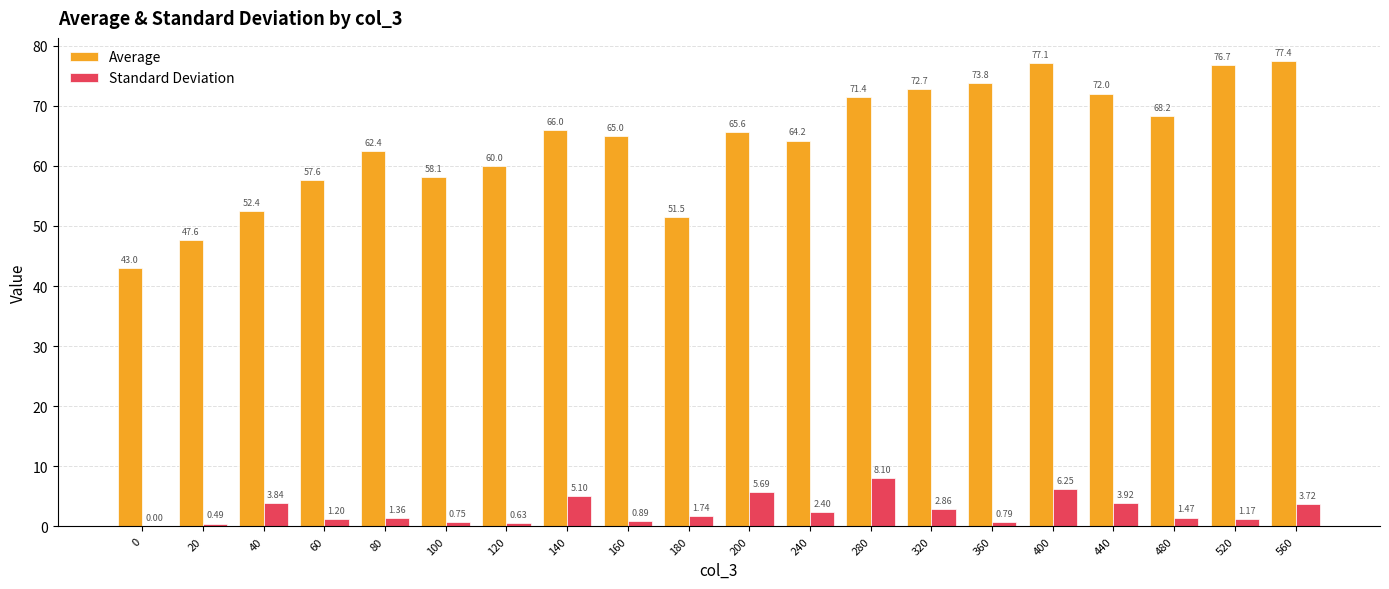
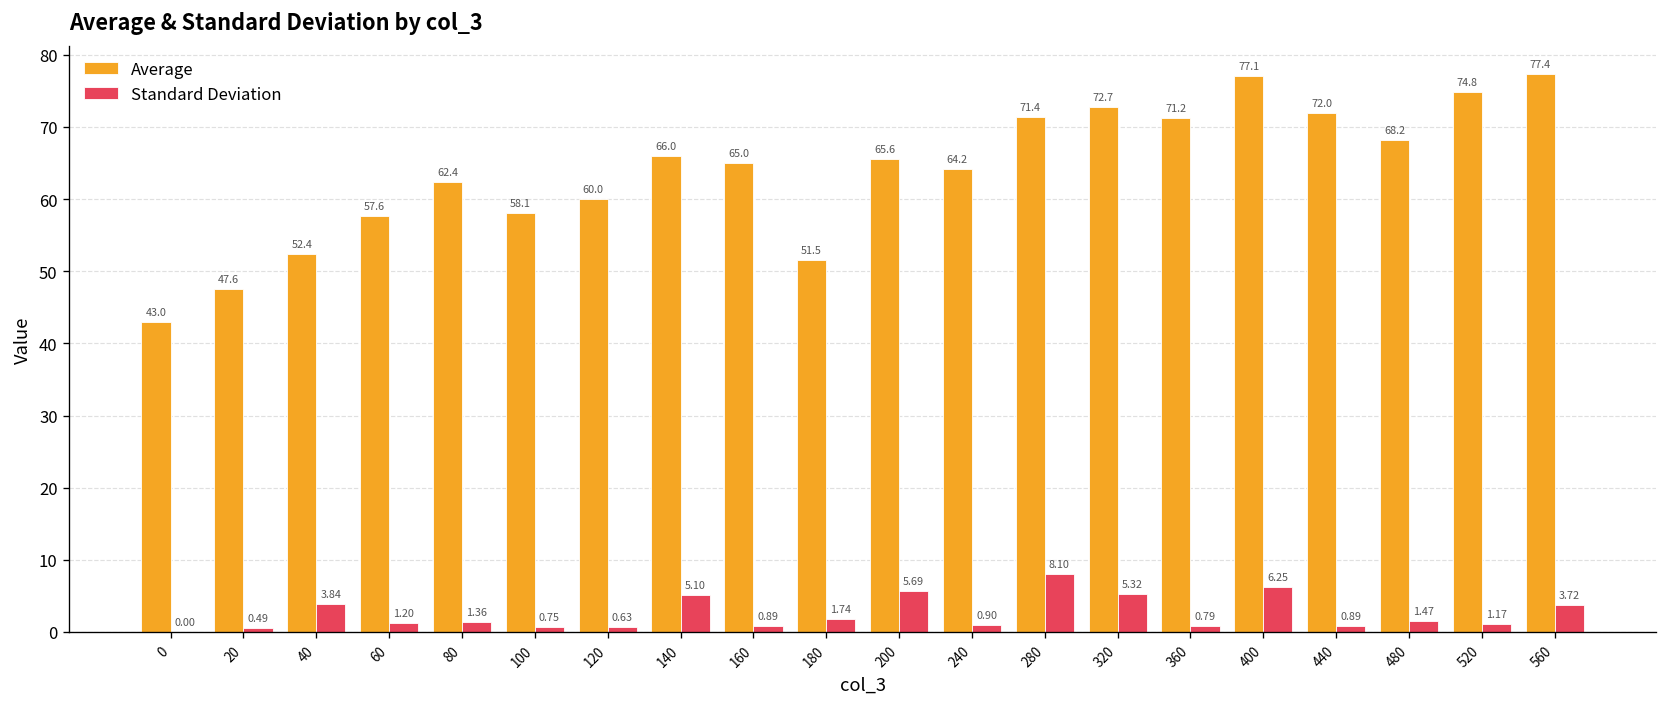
Standard Deviation, 240: 2.40 -> 0.90
Standard Deviation, 320: 2.86 -> 5.32
Average, 360: 73.8 -> 71.2
Standard Deviation, 440: 3.92 -> 0.89
Average, 520: 76.7 -> 74.8
